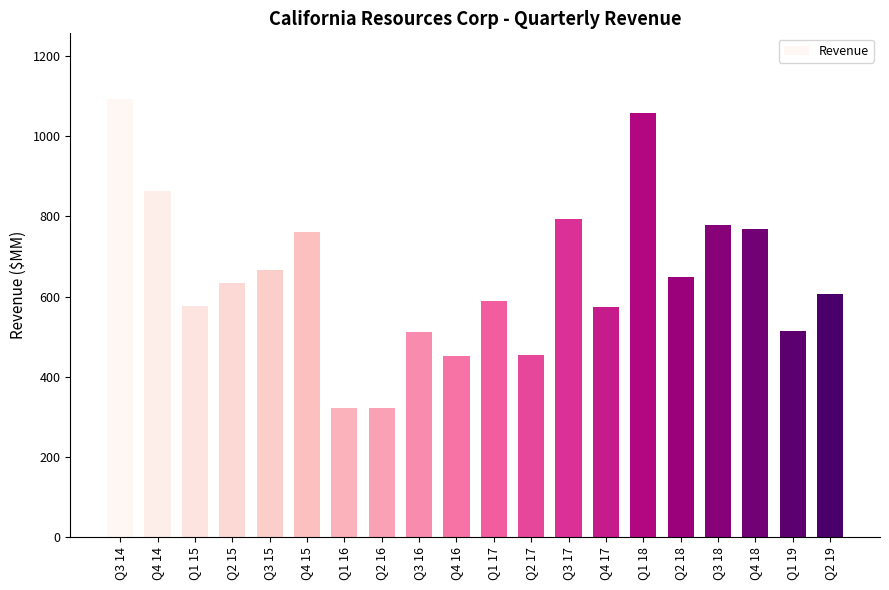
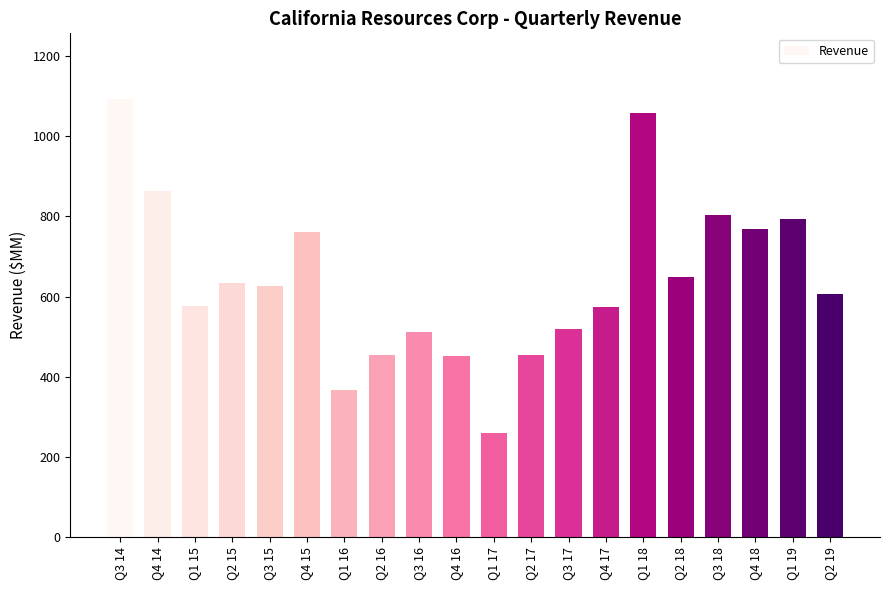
Q3 15: 670 -> 630
Q1 16: 320 -> 370
Q2 16: 320 -> 450
Q1 17: 590 -> 260
Q3 17: 790 -> 520
Q3 18: 780 -> 800
Q1 19: 510 -> 790
